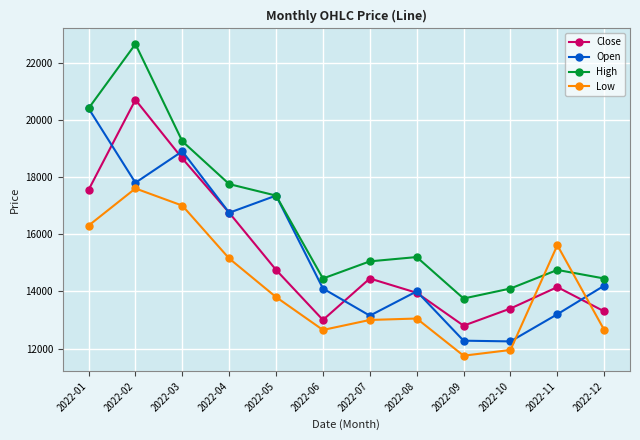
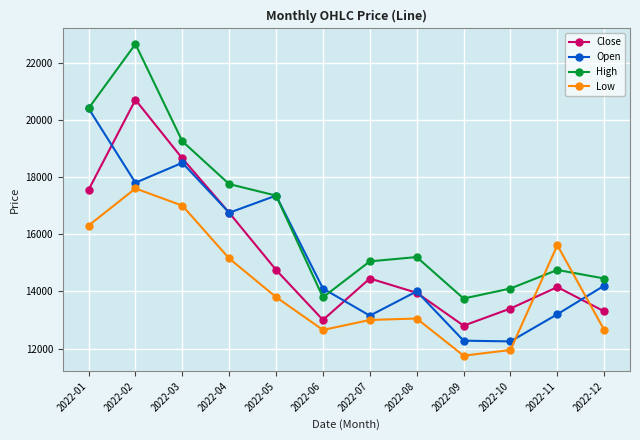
Open, 2022-03: 18900 -> 18500
High, 2022-06: 14500 -> 13800
